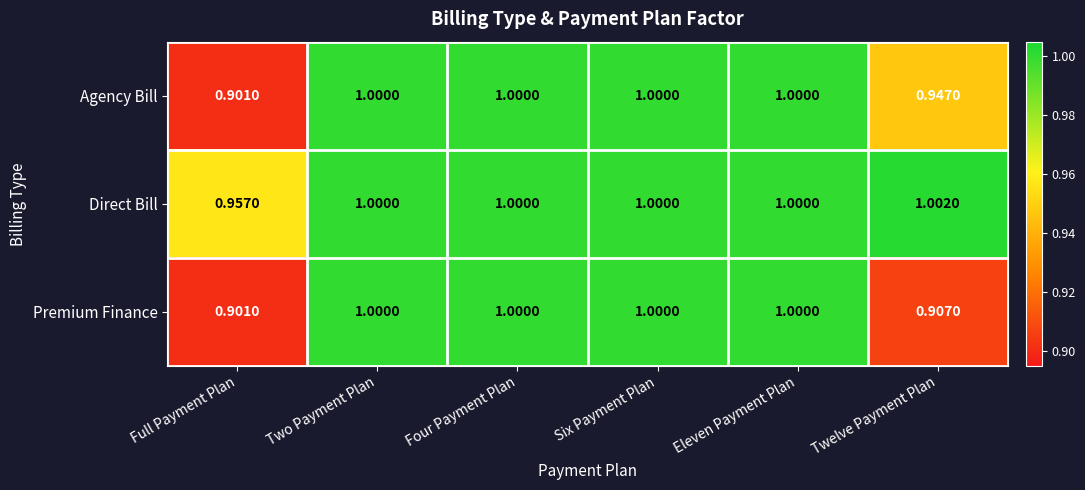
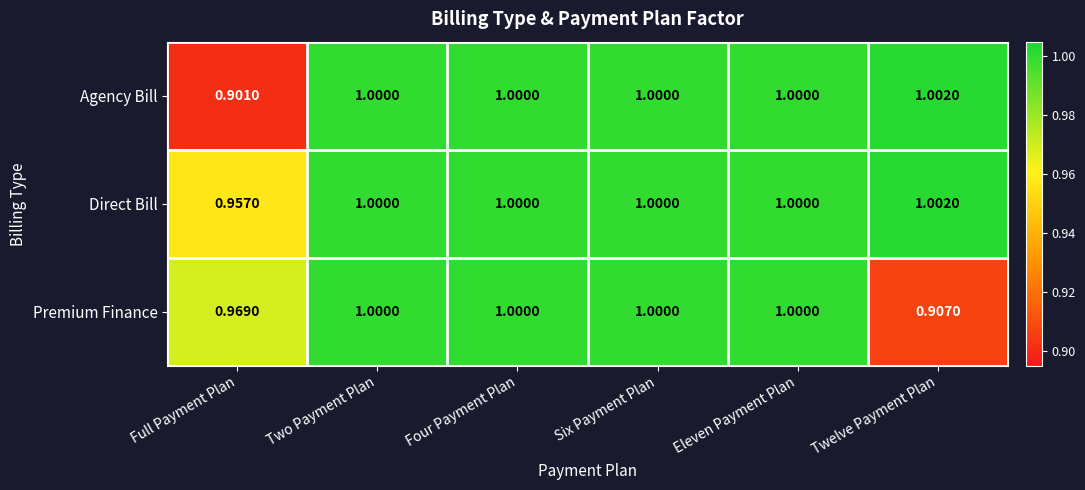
Agency Bill, Twelve Payment Plan: 0.9470 -> 1.0020
Premium Finance, Full Payment Plan: 0.9010 -> 0.9690
